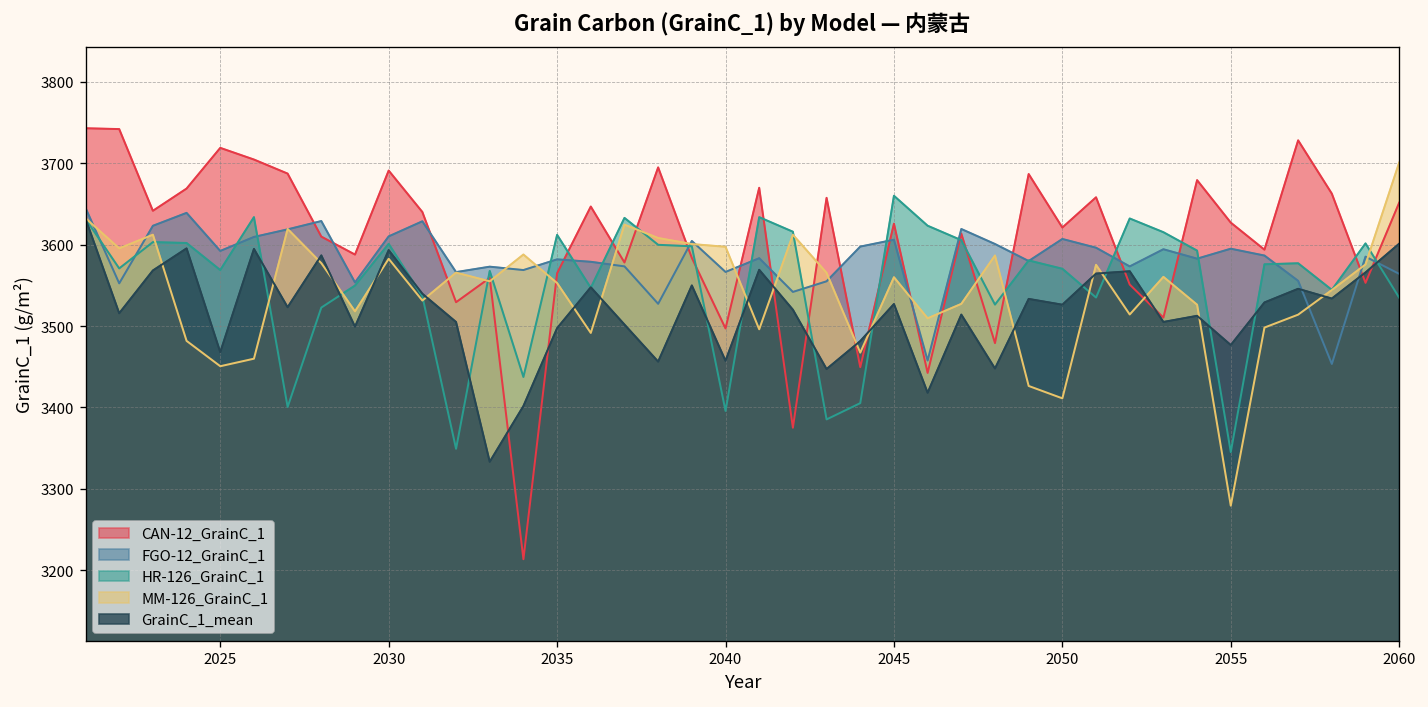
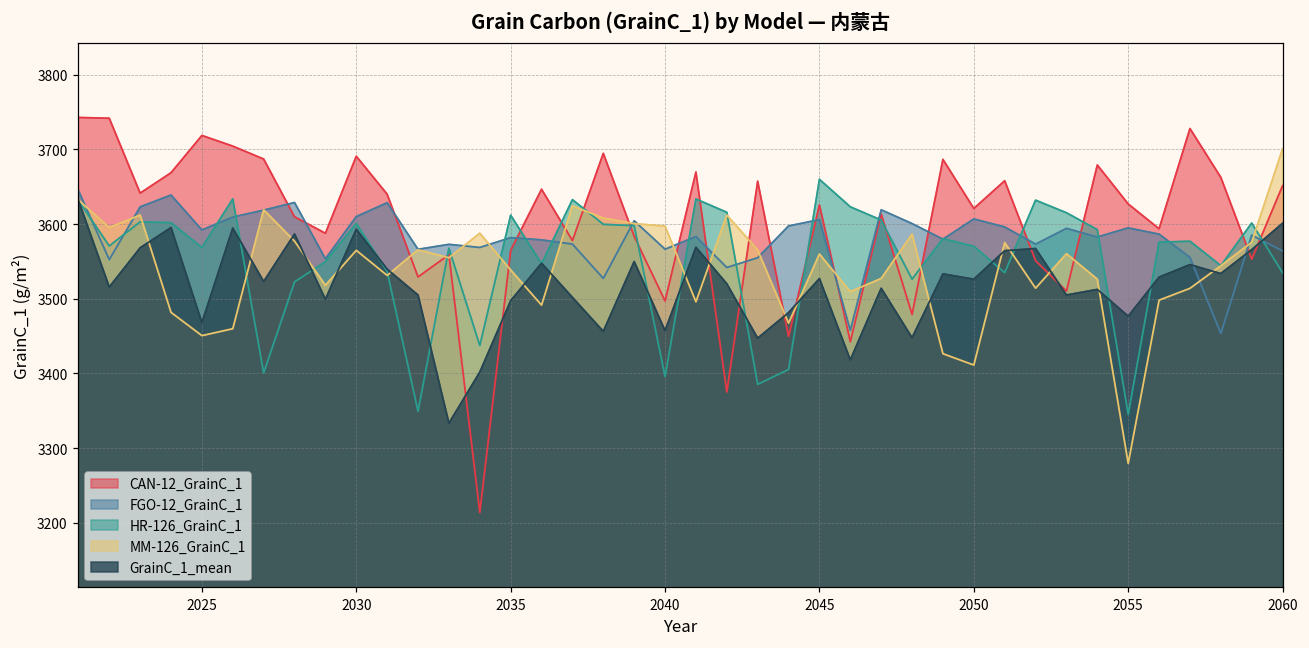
MM-126_GrainC_1, 2030: 3580 -> 3560
MM-126_GrainC_1, 2035: 3550 -> 3540
